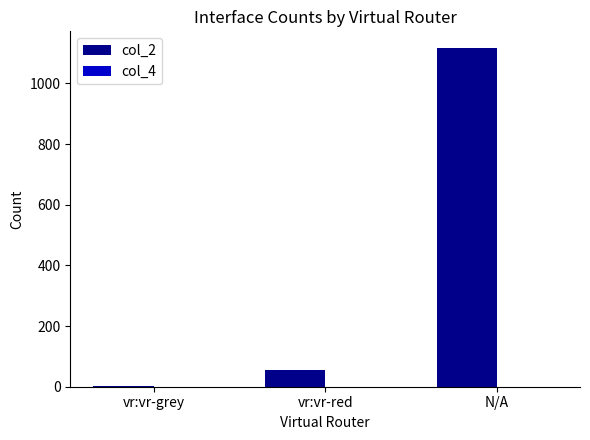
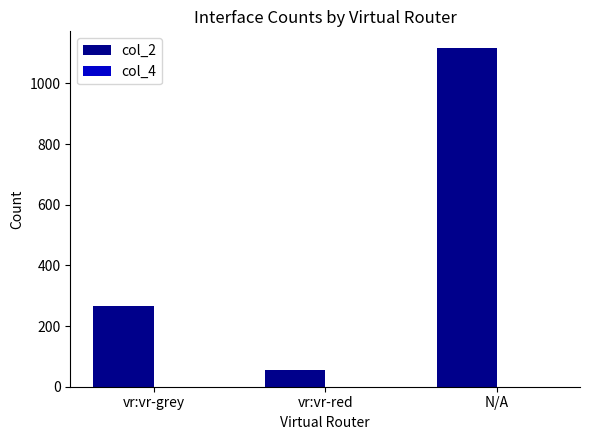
col_2, vr:vr-grey: 0 -> 270
